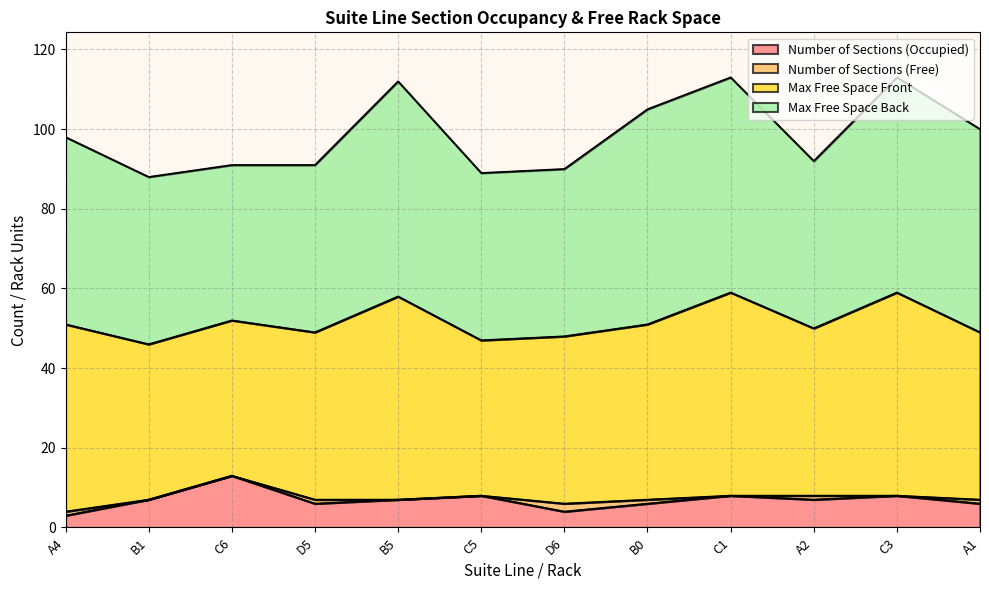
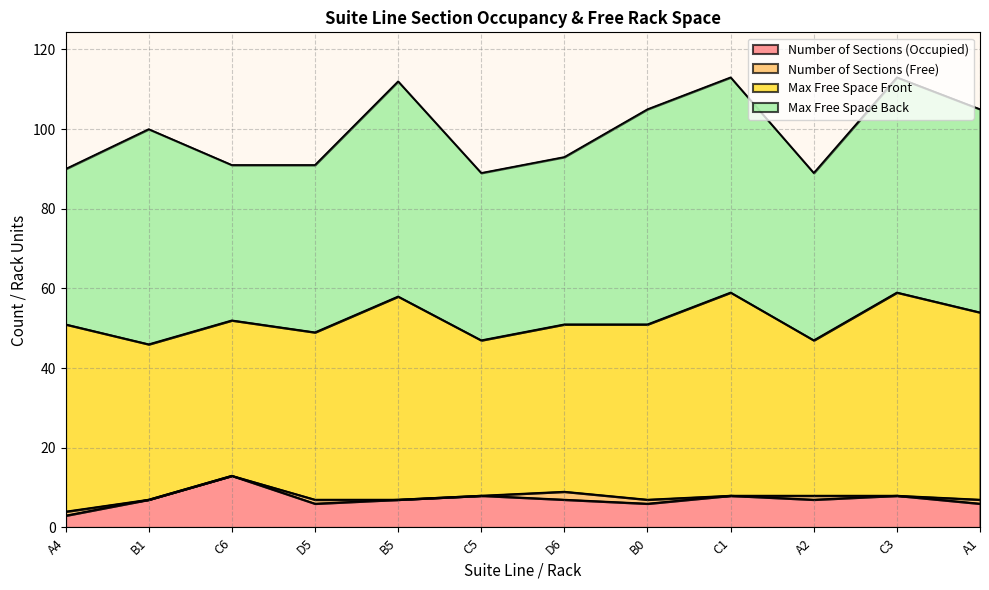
Max Free Space Back, A4: 47 -> 39
Max Free Space Back, B1: 42 -> 54
Number of Sections (Occupied), D6: 4 -> 7
Max Free Space Front, A2: 42 -> 39
Max Free Space Front, A1: 42 -> 47
